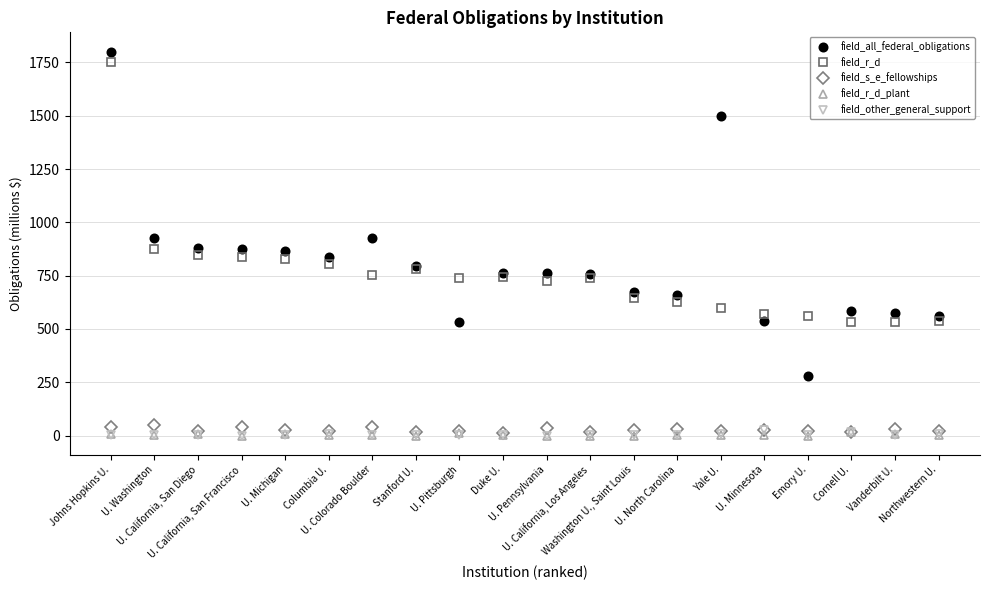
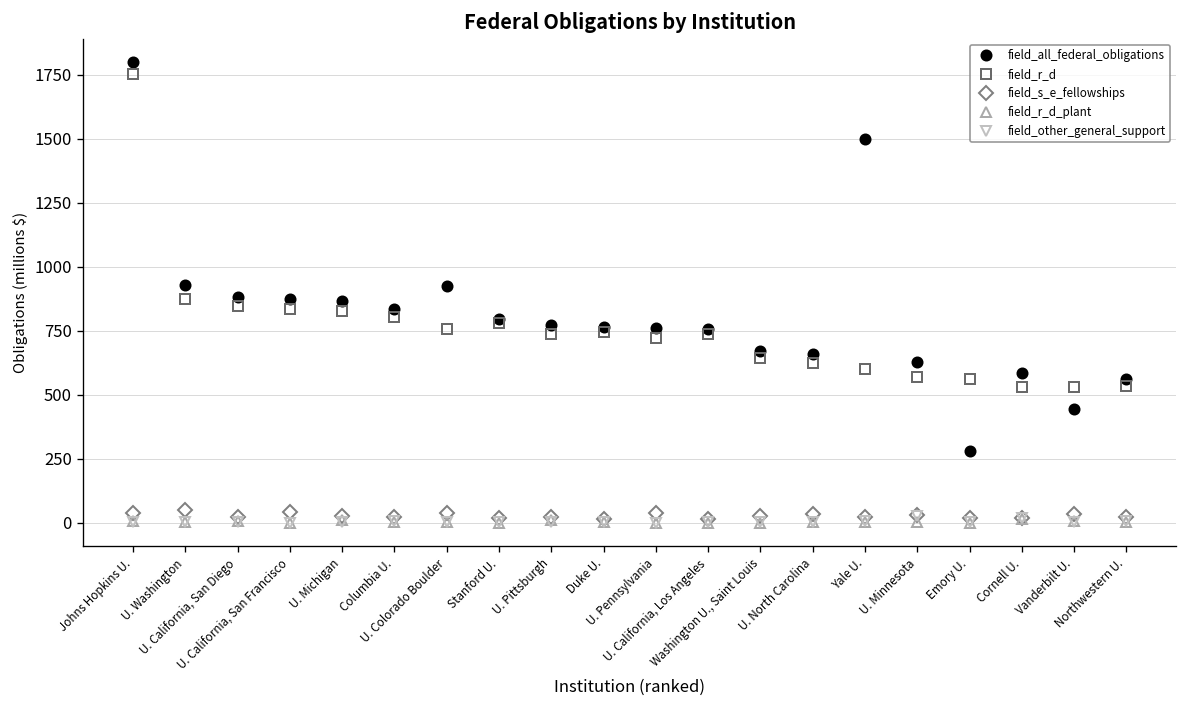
field_all_federal_obligations, U. Pittsburgh: 530 -> 770
field_all_federal_obligations, U. Minnesota: 540 -> 630
field_all_federal_obligations, Vanderbilt U.: 580 -> 450
